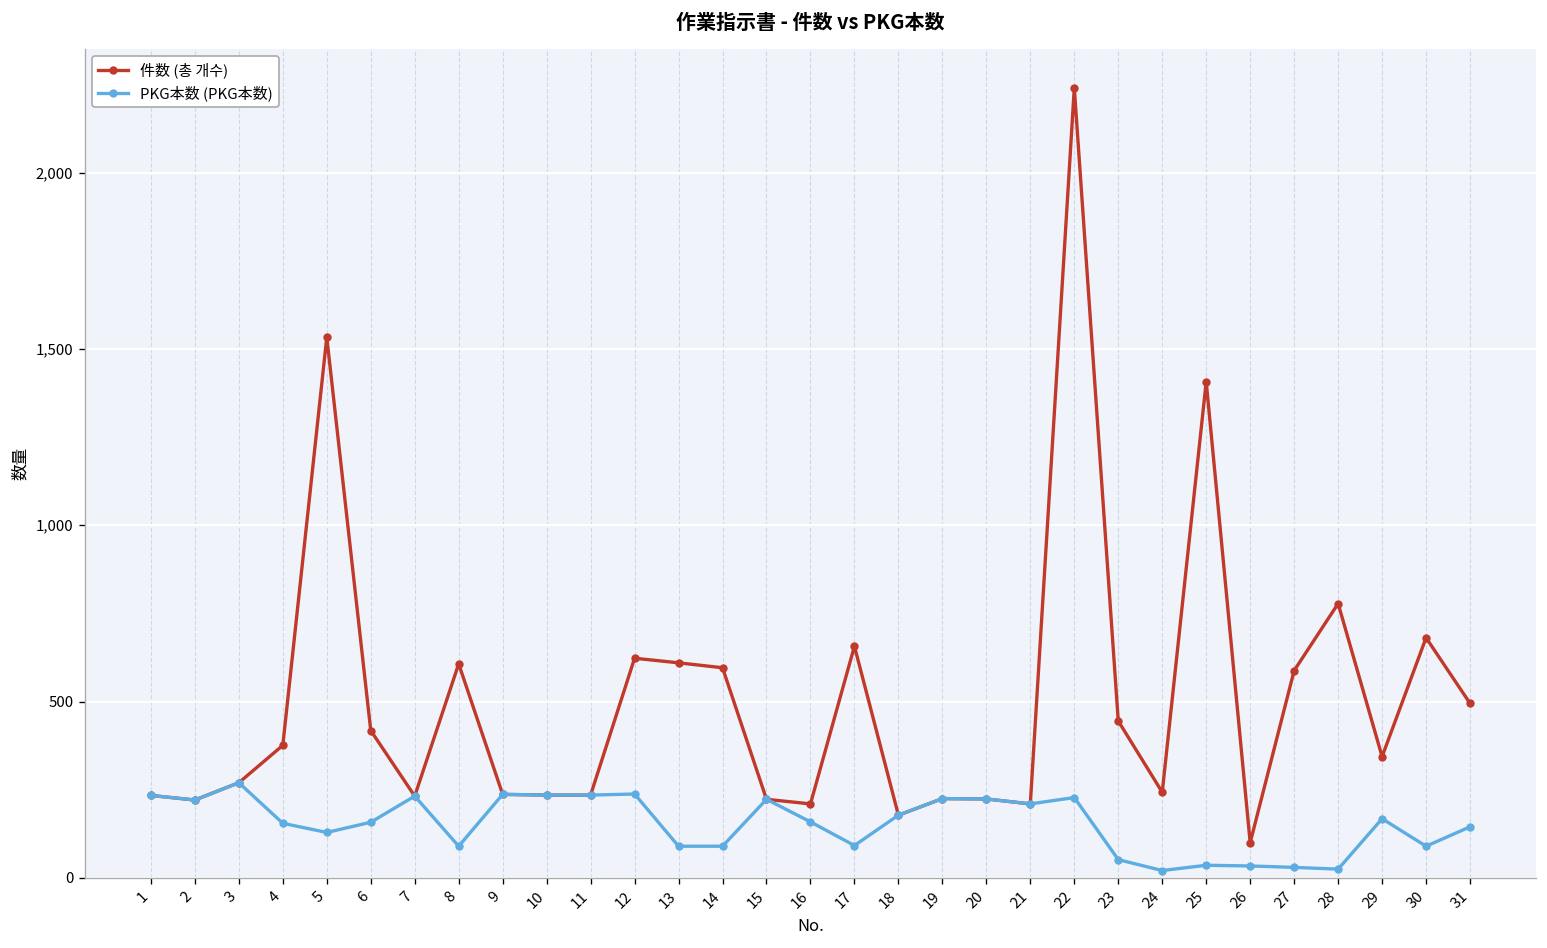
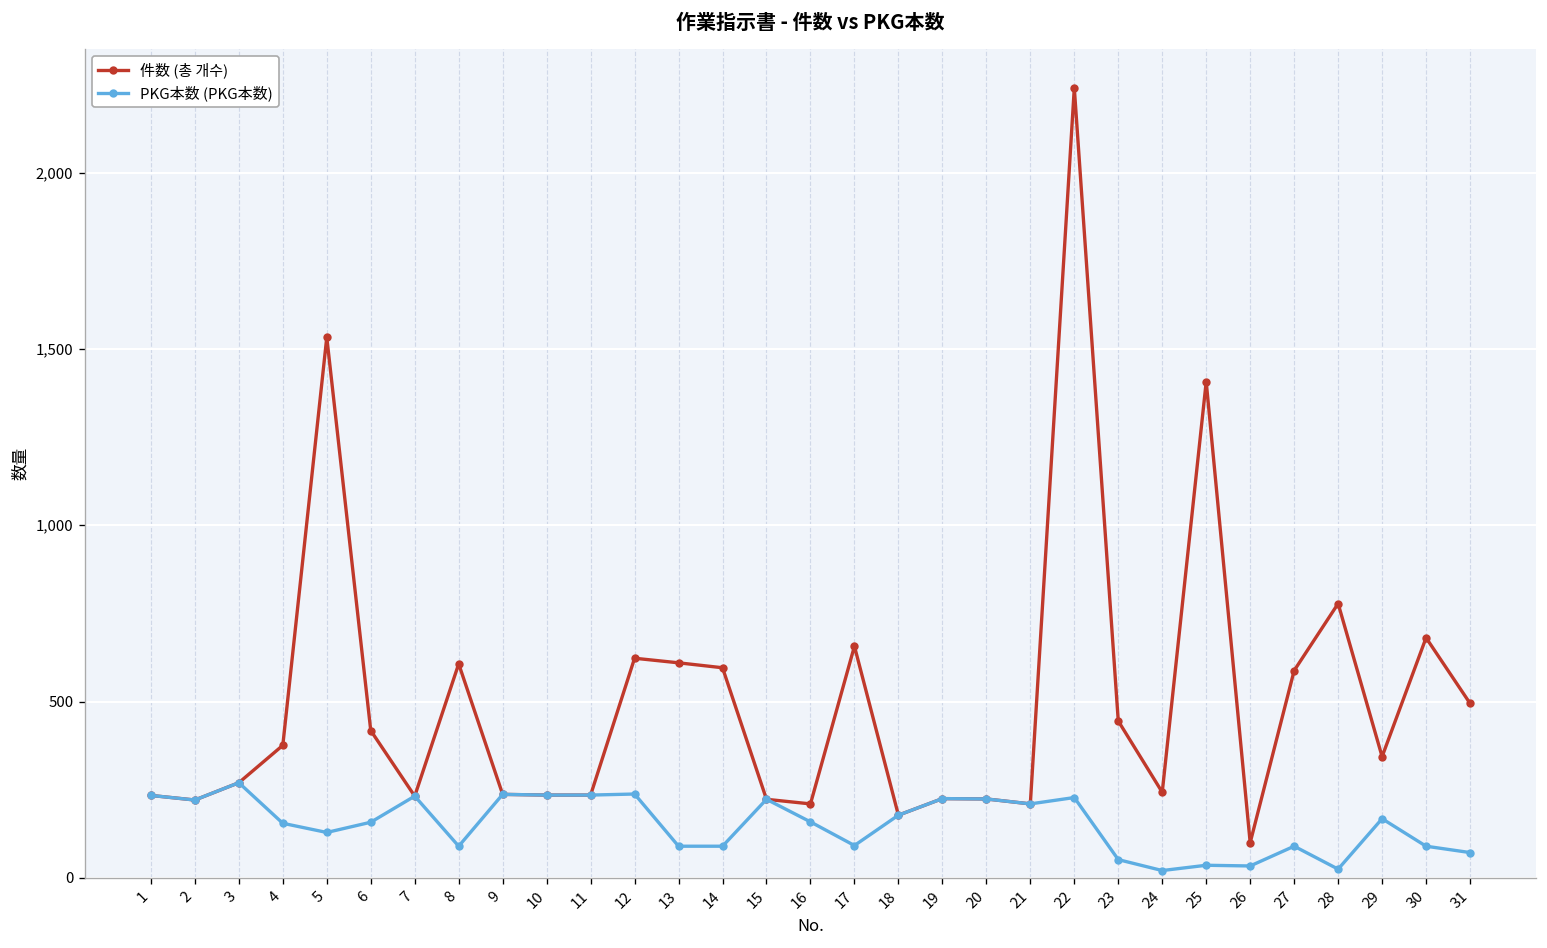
PKG本数 (PKG本数), 27: 30 -> 90
PKG本数 (PKG本数), 31: 150 -> 70
